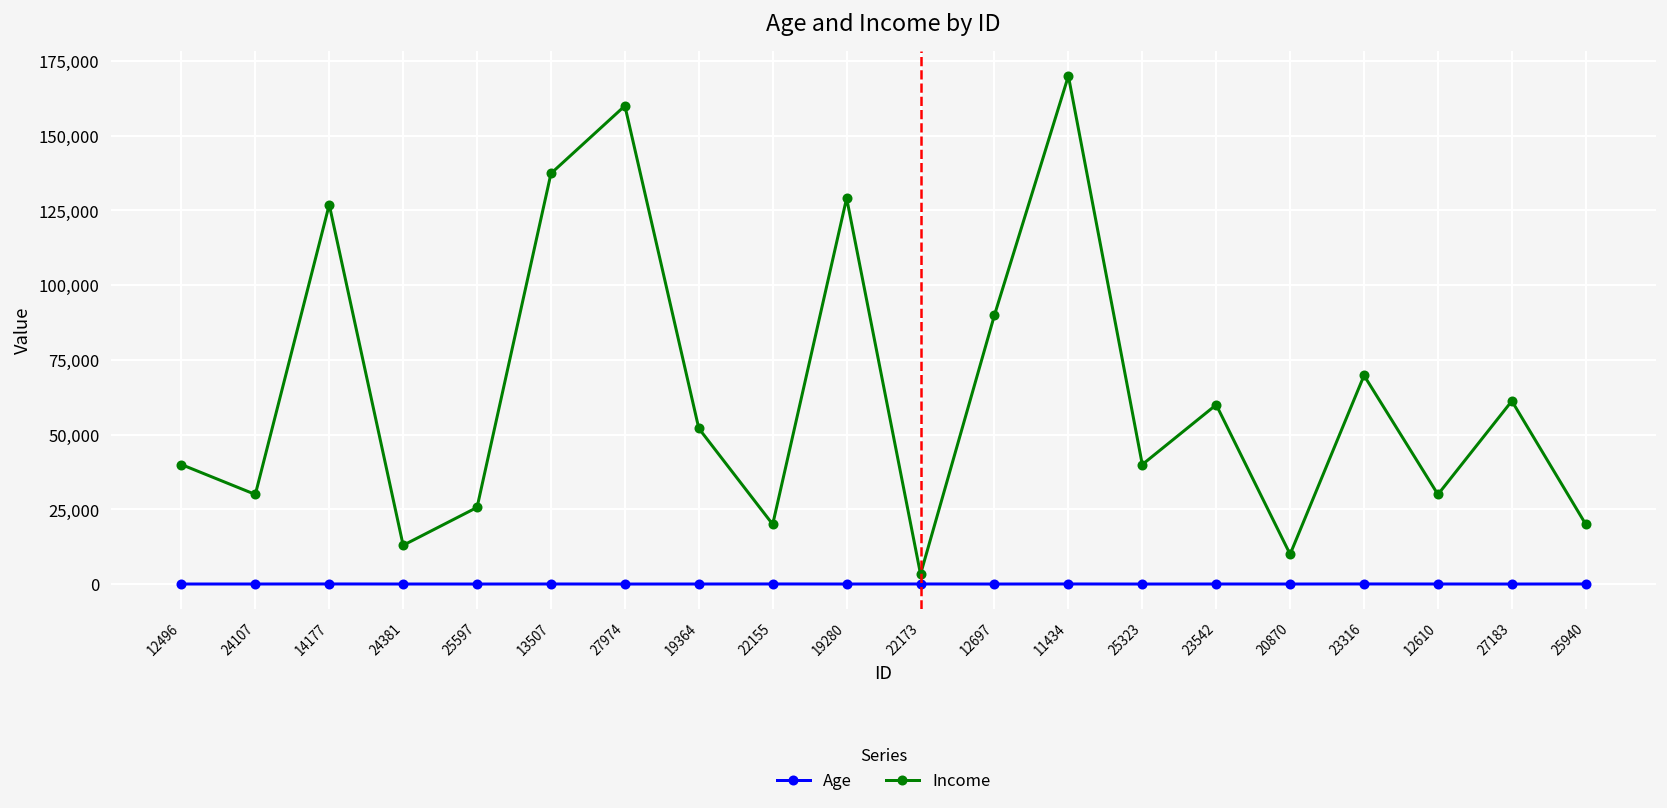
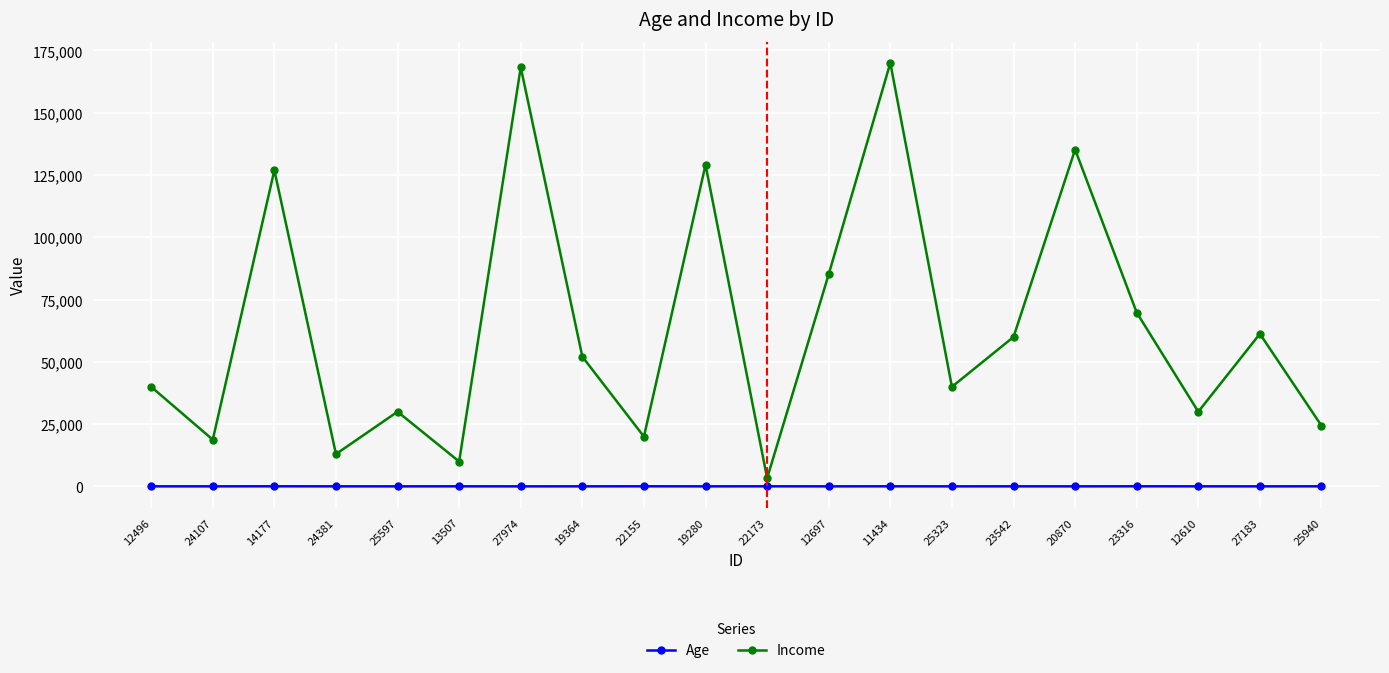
Income, 24107: 30,000 -> 19,000
Income, 25597: 26,000 -> 30,000
Income, 13507: 137,000 -> 10,000
Income, 27974: 160,000 -> 168,000
Income, 12697: 90,000 -> 85,000
Income, 20870: 10,000 -> 135,000
Income, 25940: 20,000 -> 24,000
